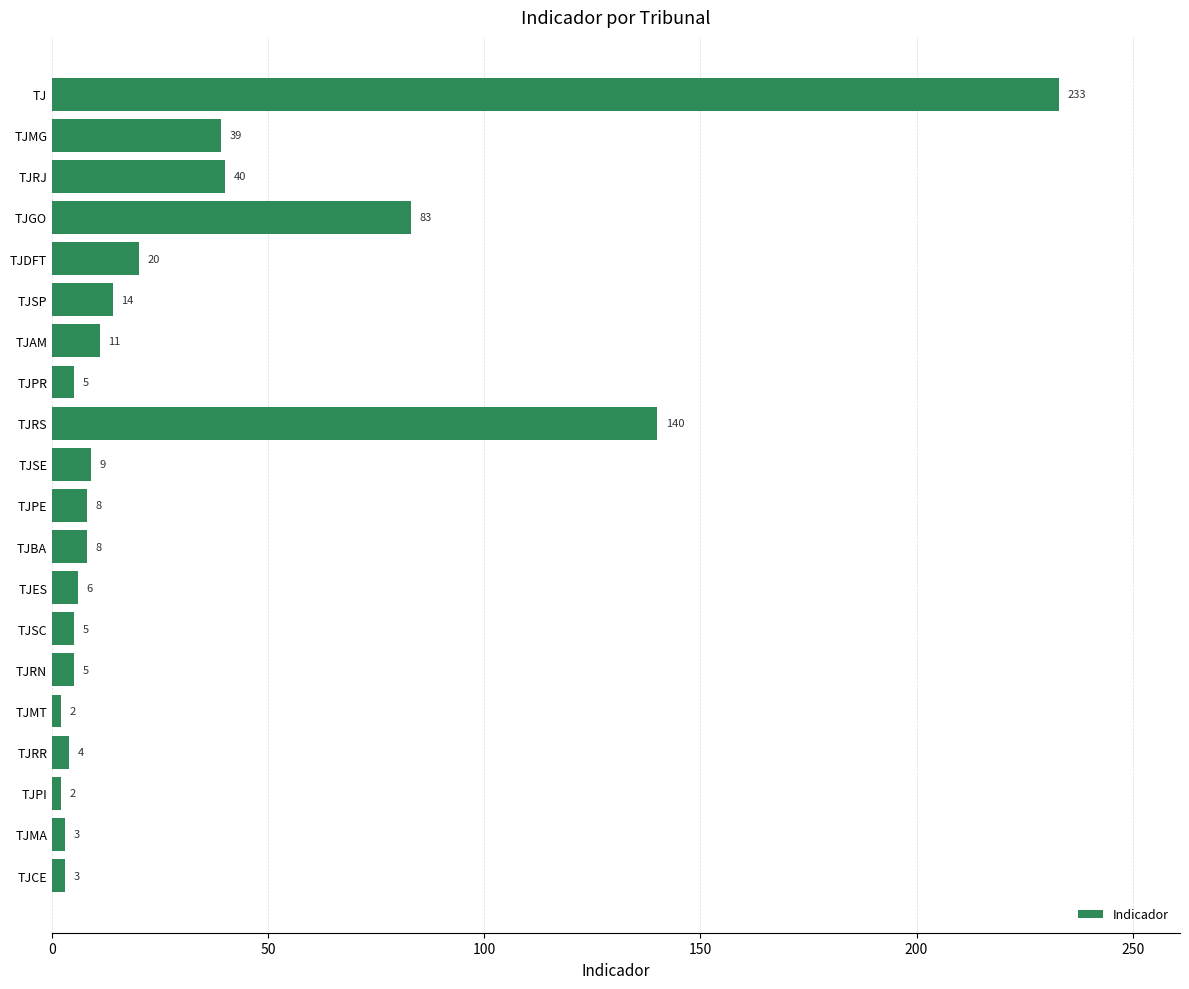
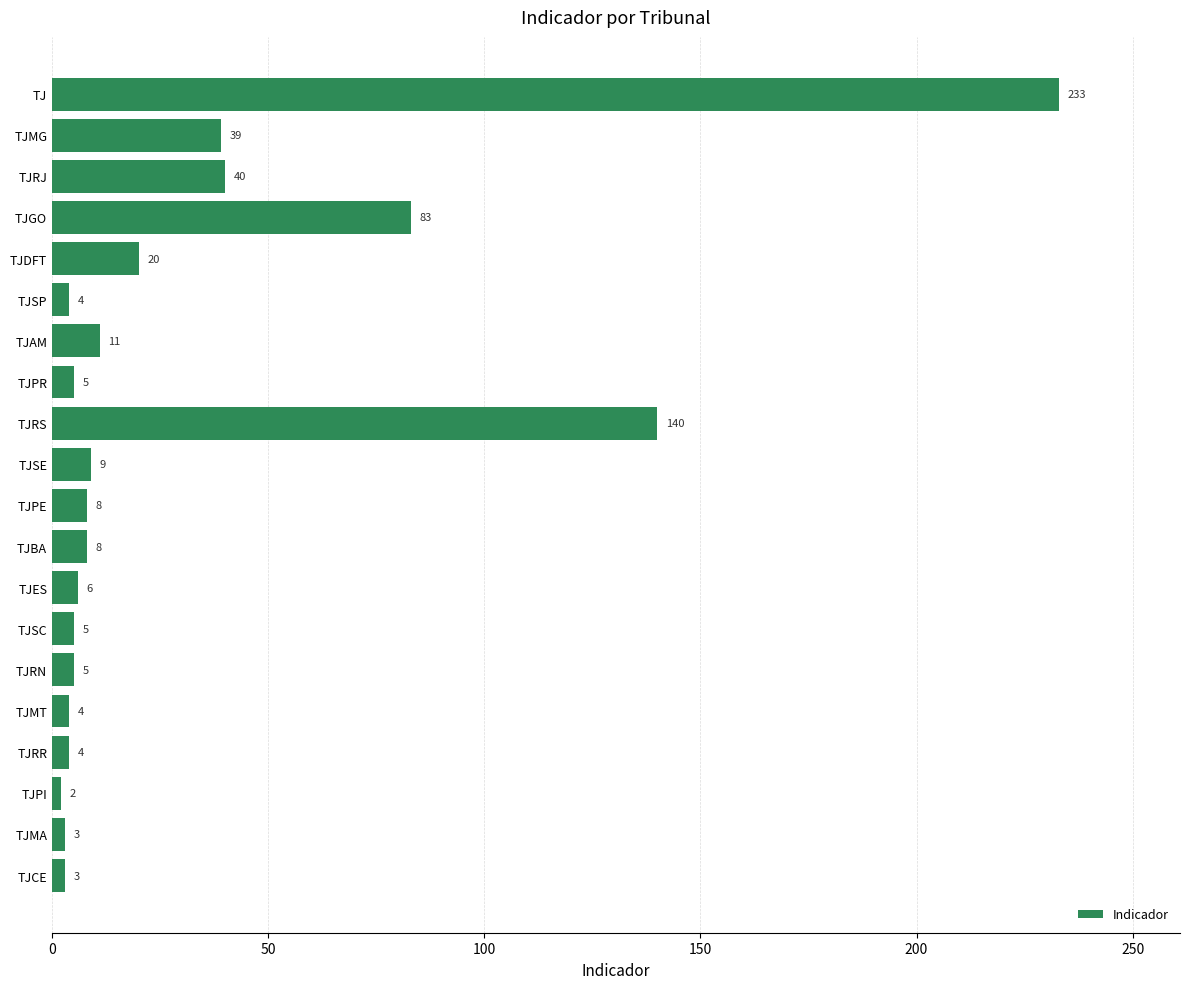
TJSP: 14 -> 4
TJMT: 2 -> 4
